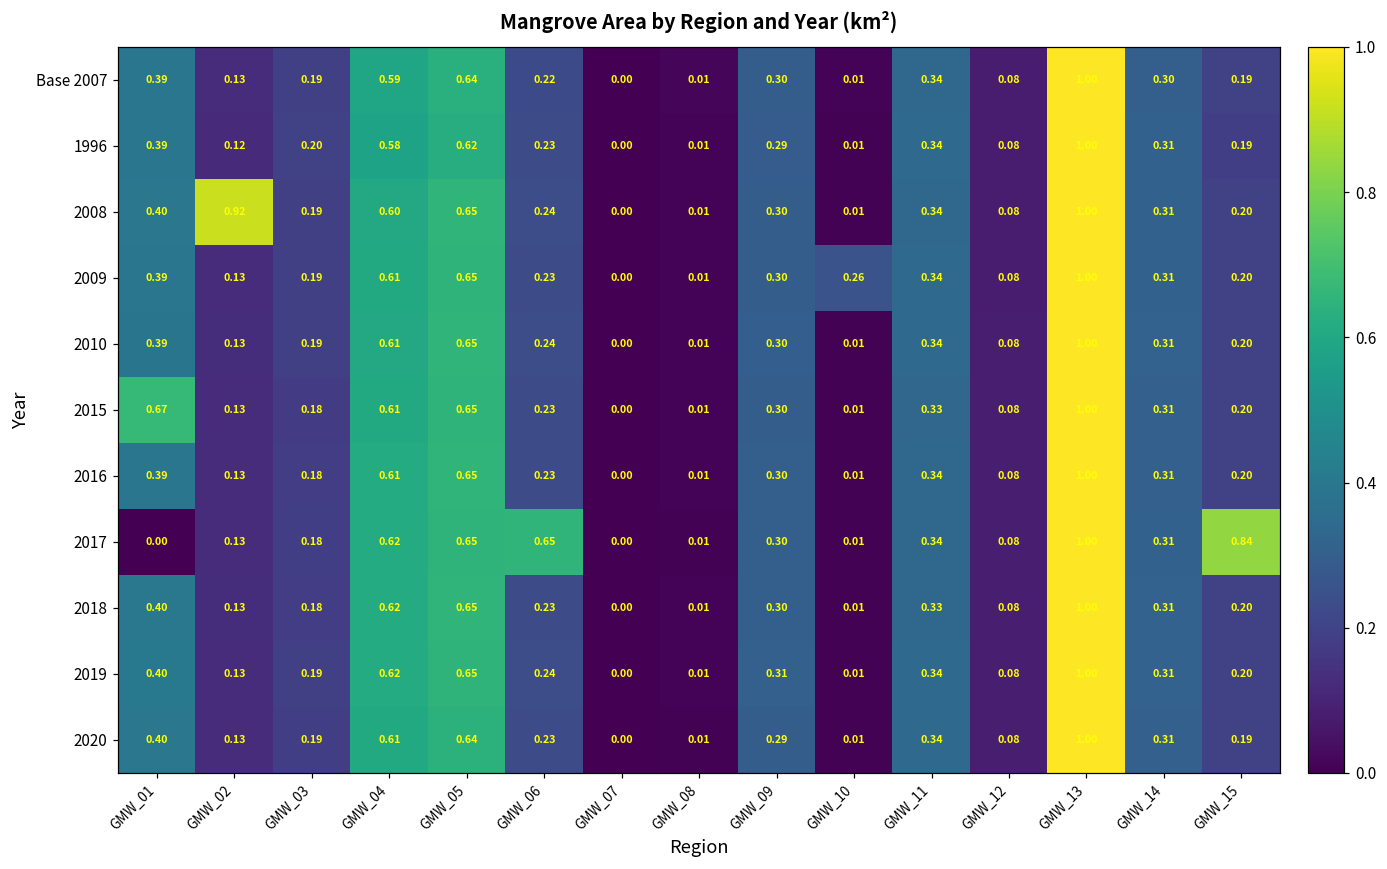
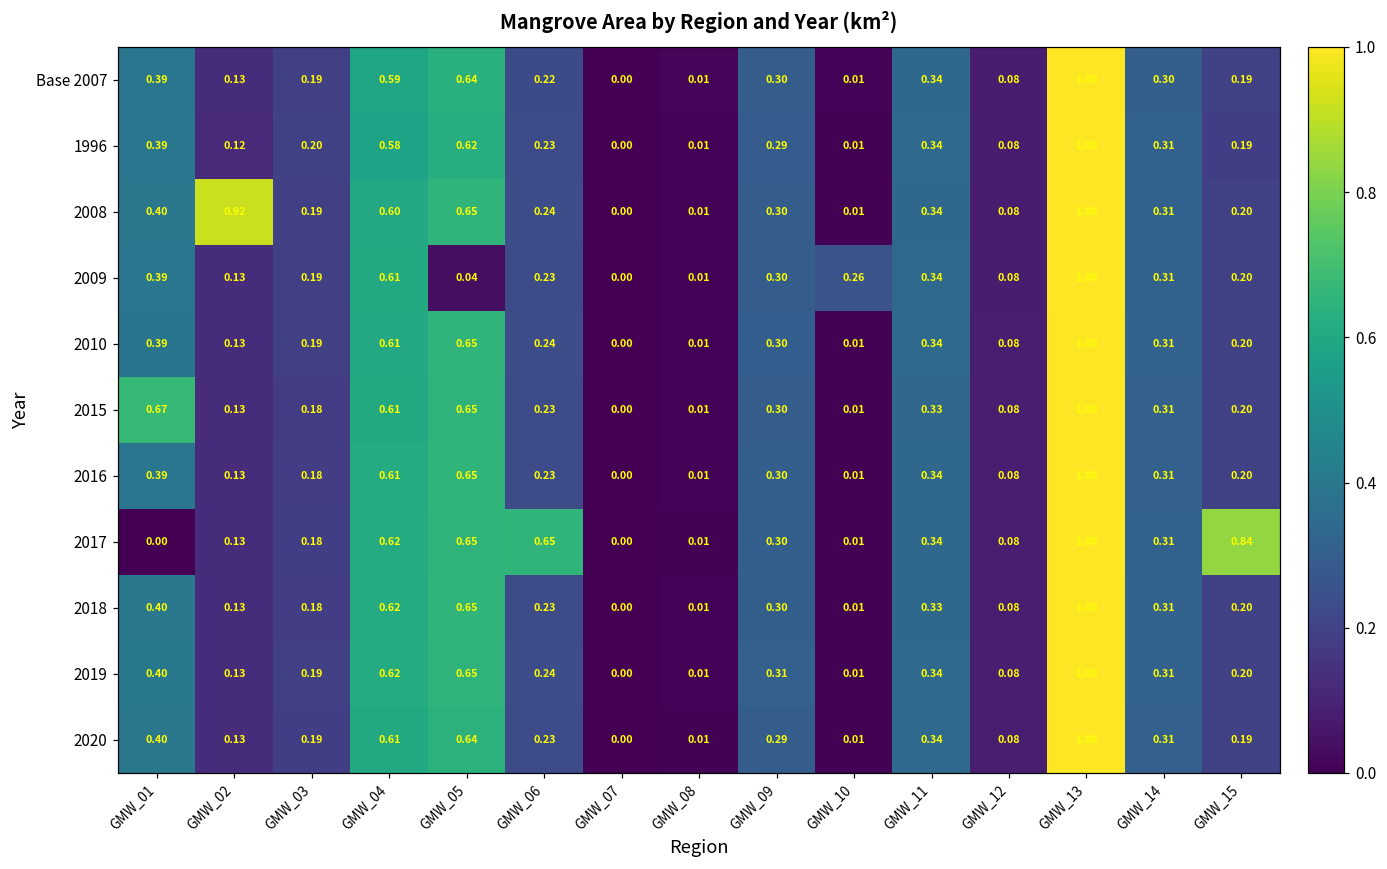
2009, GMW_05: 0.65 -> 0.04
